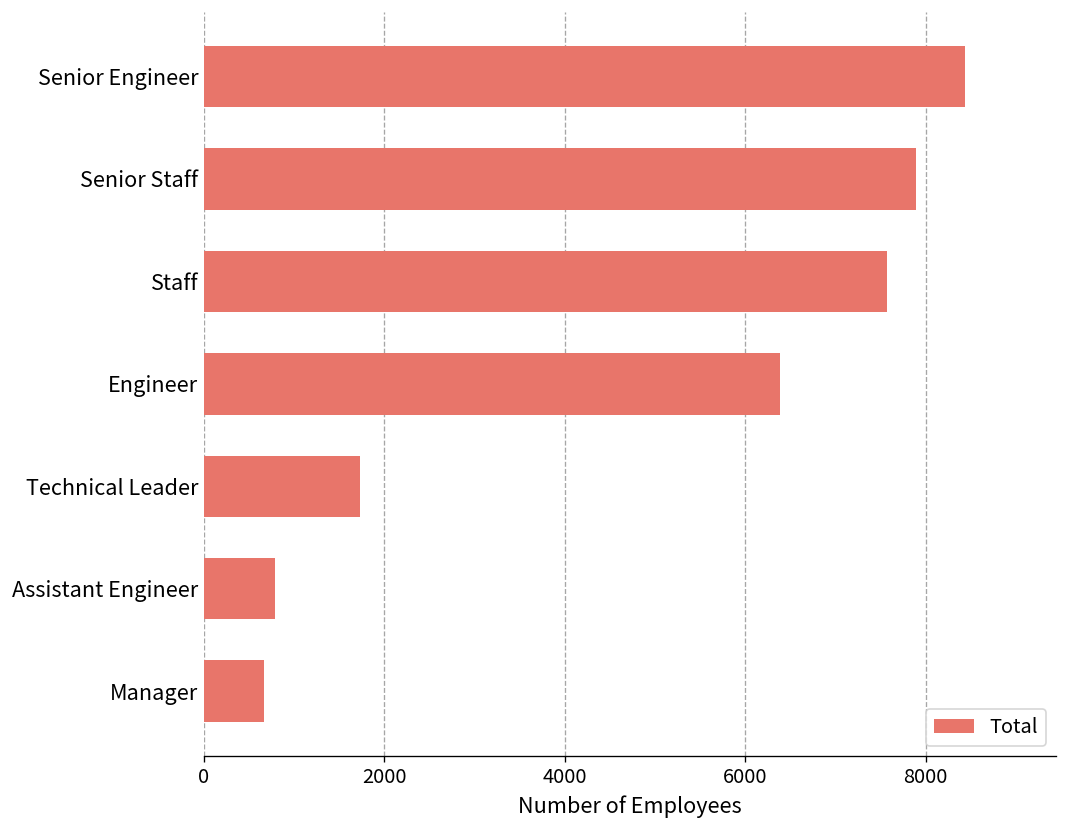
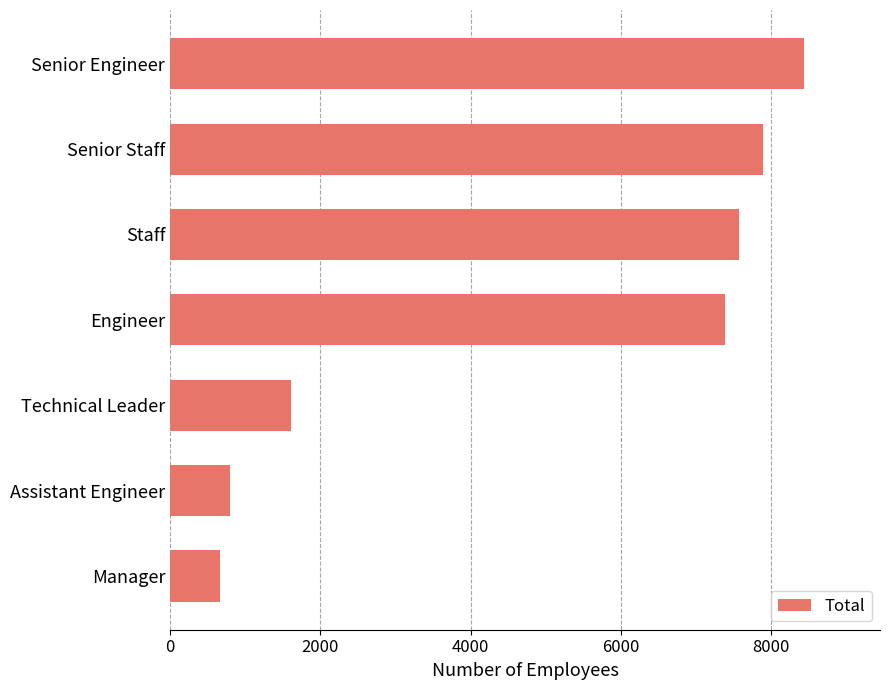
Engineer: 6400 -> 7400
Technical Leader: 1700 -> 1600
